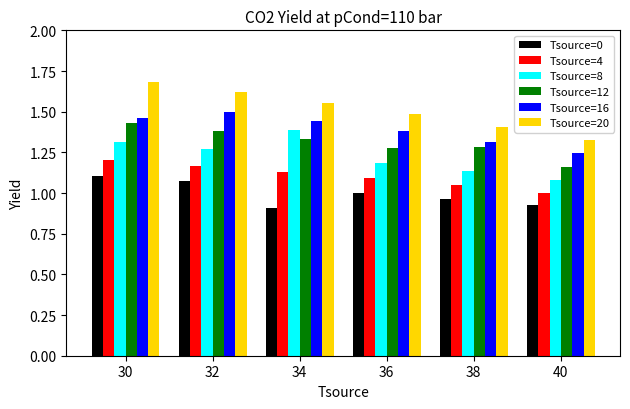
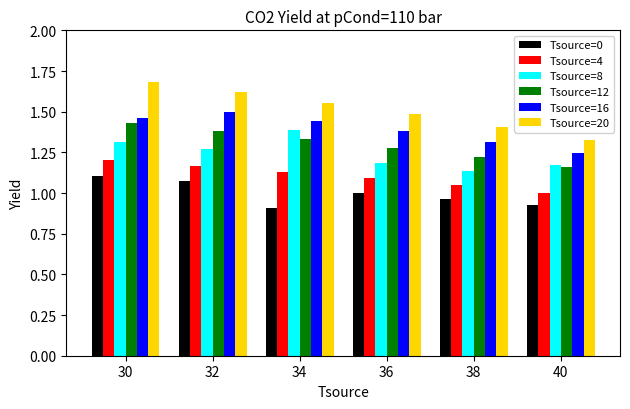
Tsource=12, 38: 1.28 -> 1.22
Tsource=8, 40: 1.08 -> 1.17
